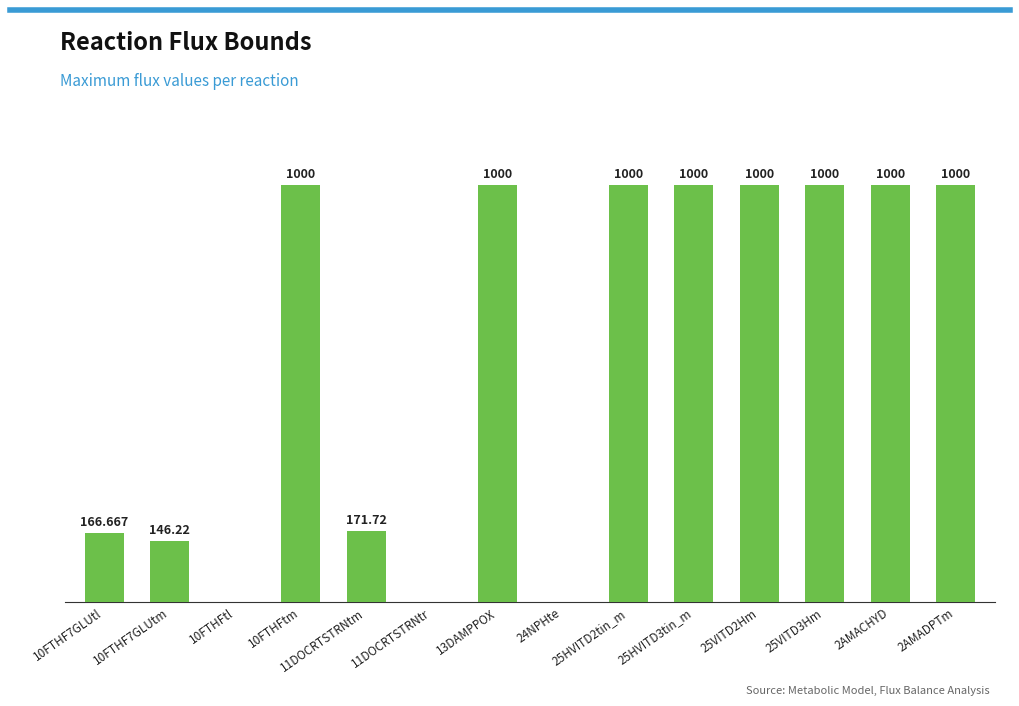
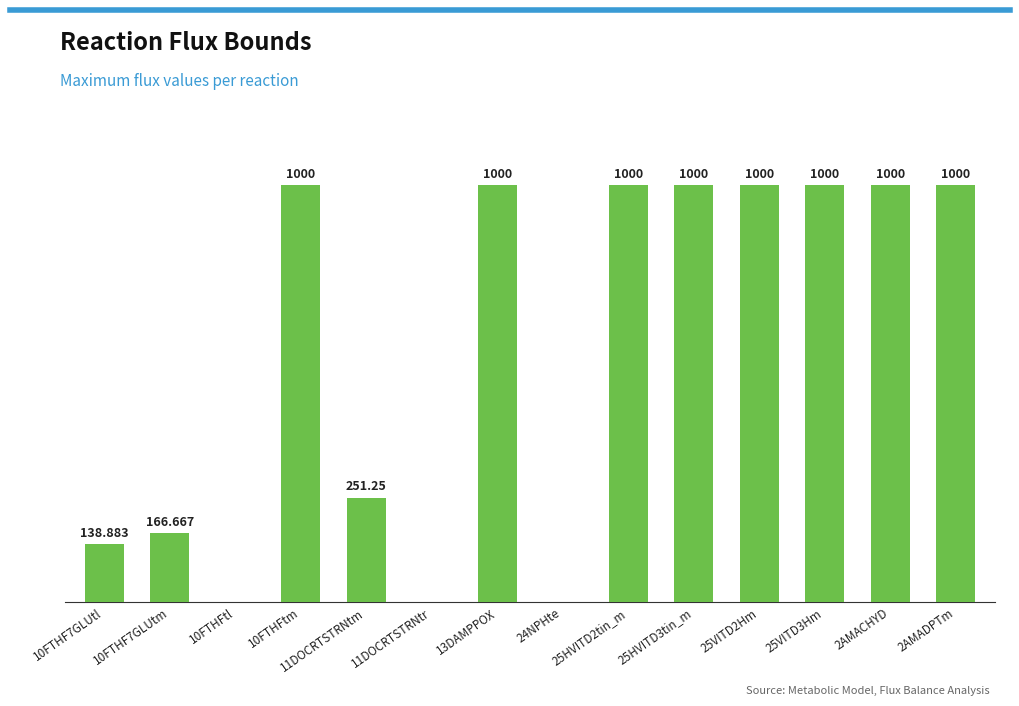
10FTHF7GLUtl: 166.667 -> 138.883
10FTHF7GLUtm: 146.22 -> 166.667
11DOCRTSTRNtm: 171.72 -> 251.25
